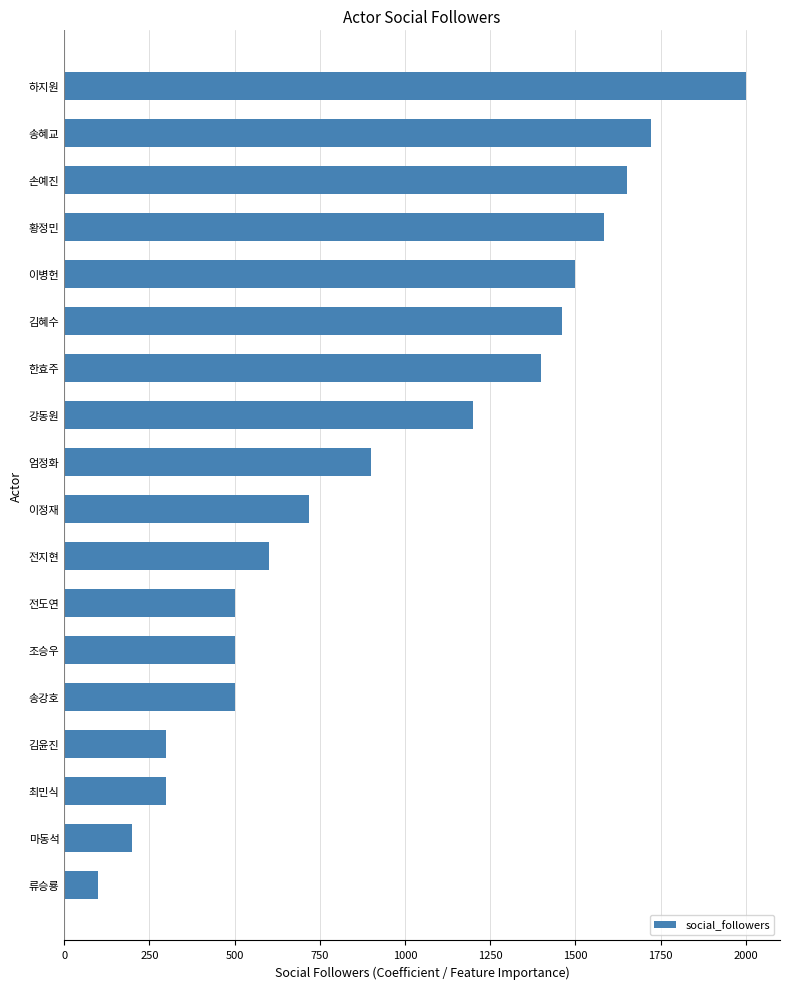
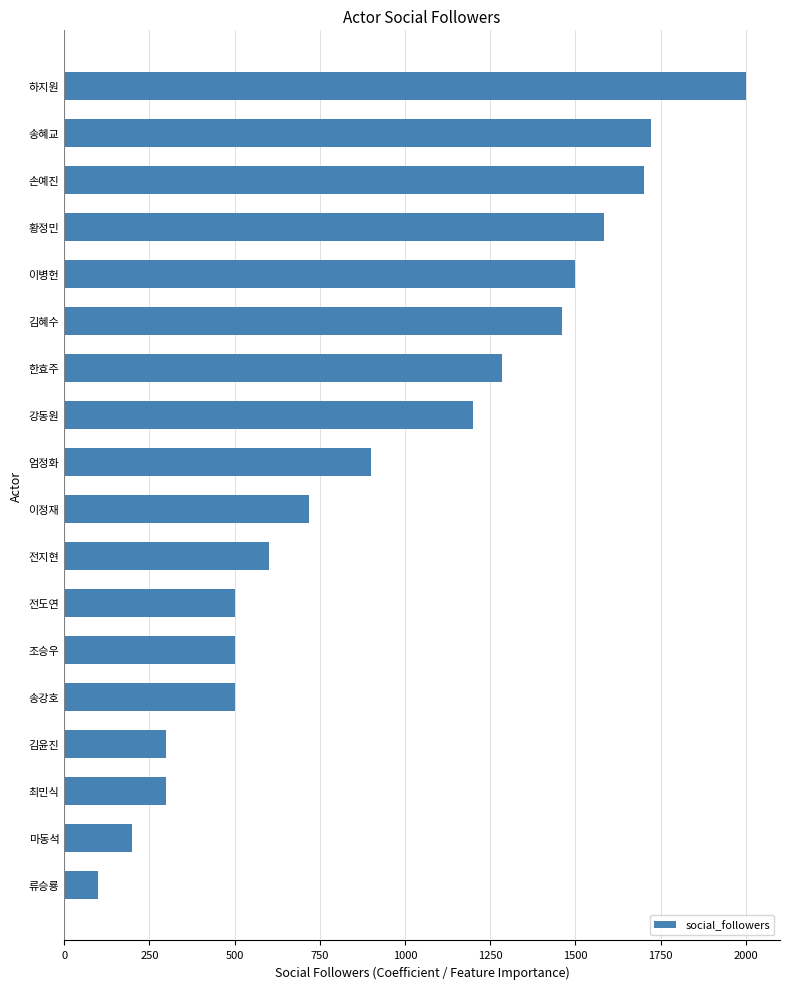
손예진: 1650 -> 1700
한효주: 1400 -> 1280
